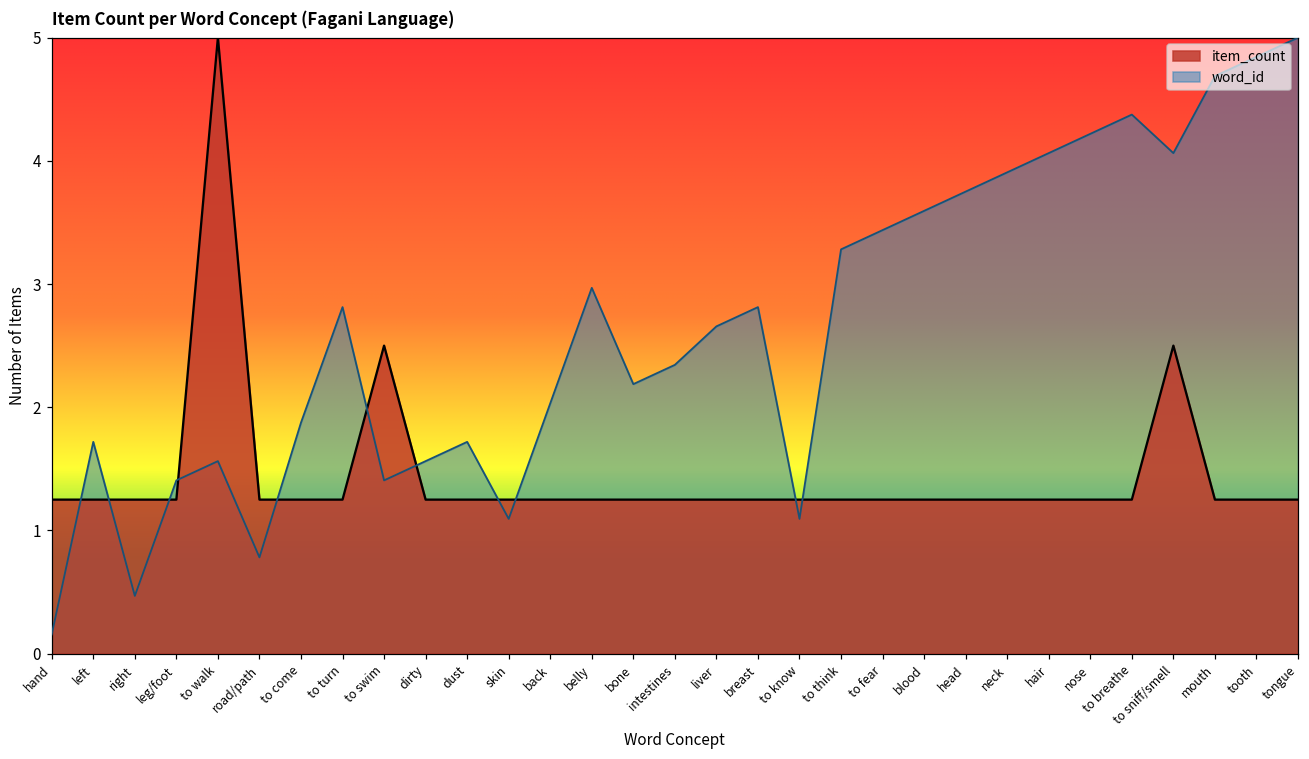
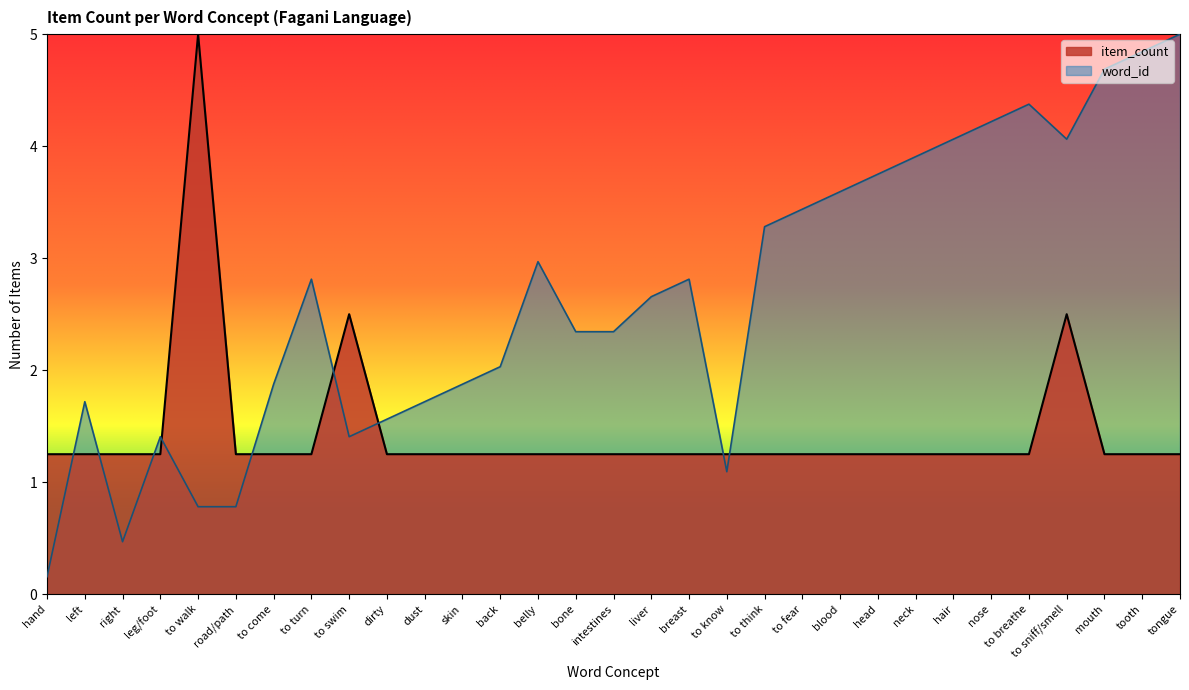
word_id, to walk: 1.56 -> 0.78
word_id, skin: 1.09 -> 1.88
word_id, bone: 2.19 -> 2.34
